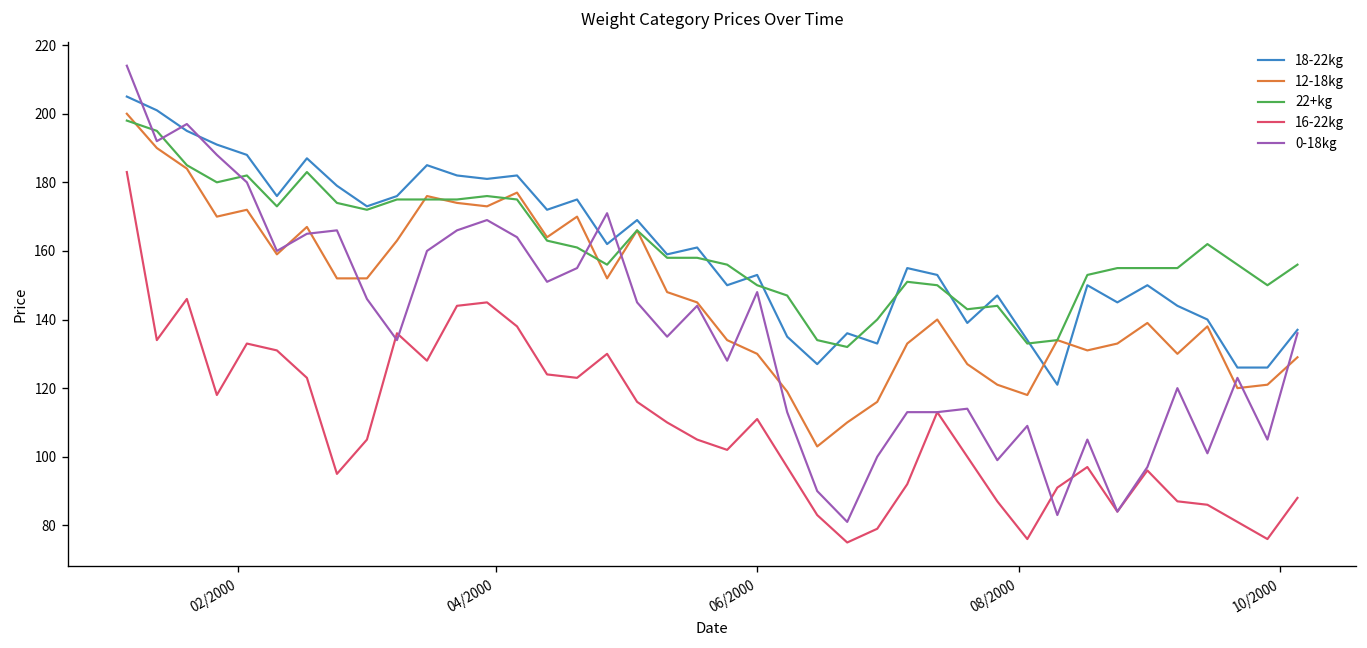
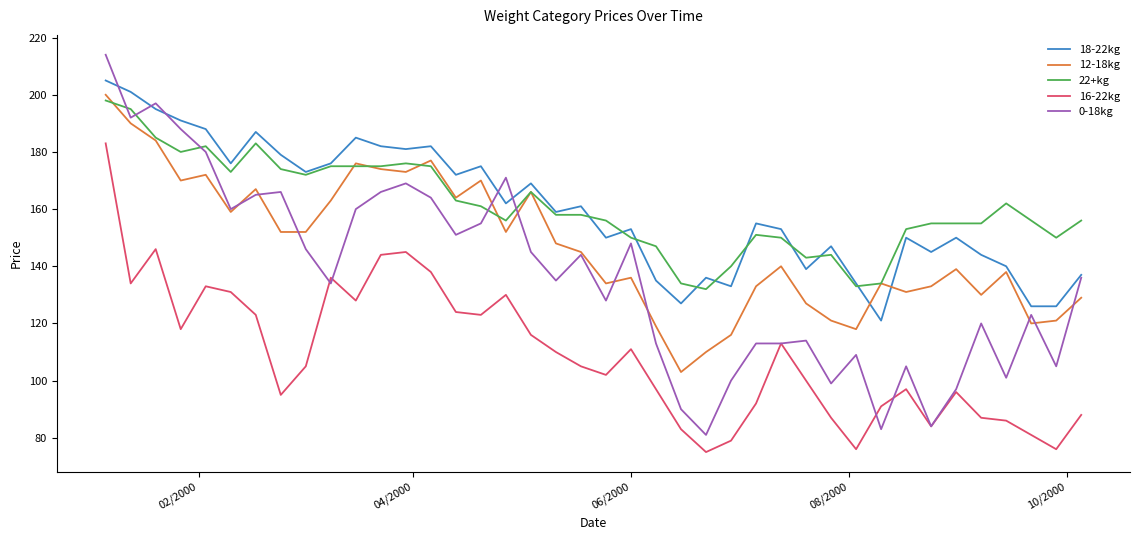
12-18kg, 06/2000: 130 -> 136
